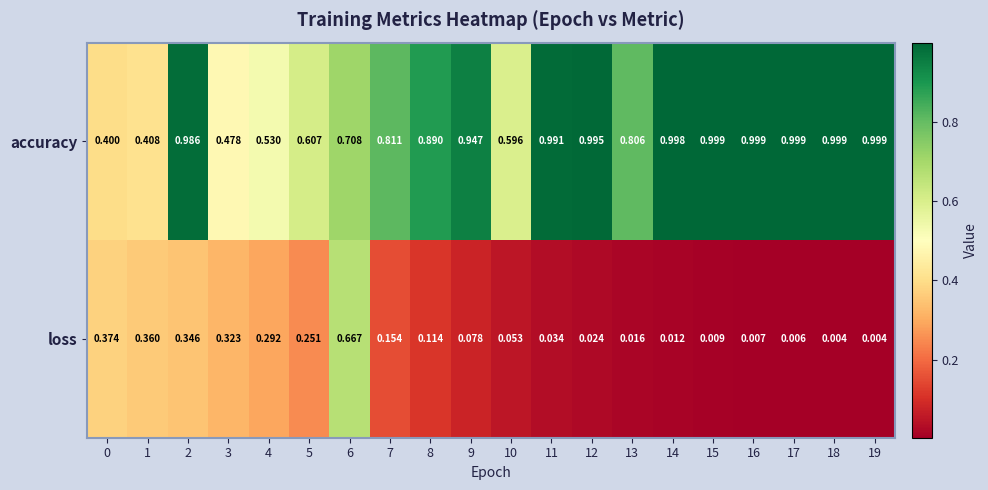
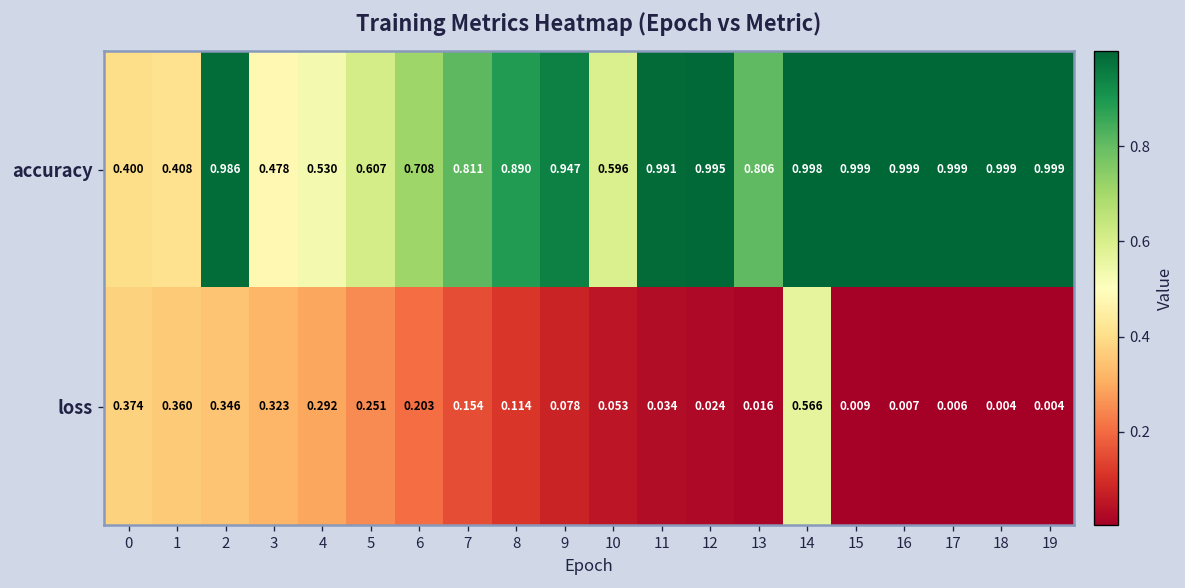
loss, 6: 0.667 -> 0.203
loss, 14: 0.012 -> 0.566
